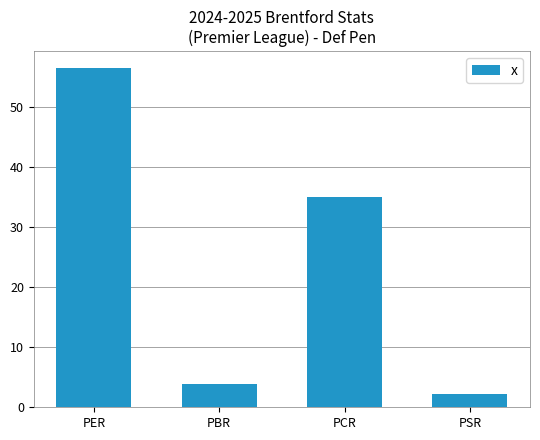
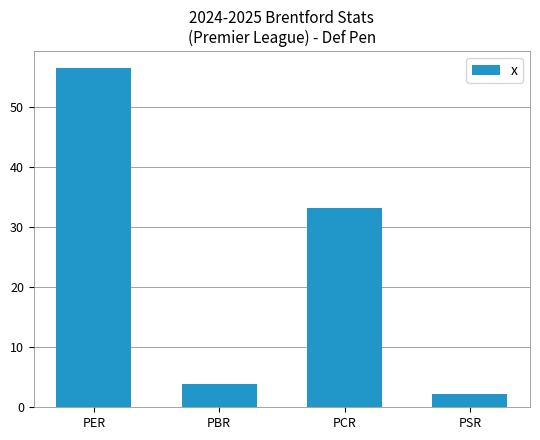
PCR: 35 -> 33
